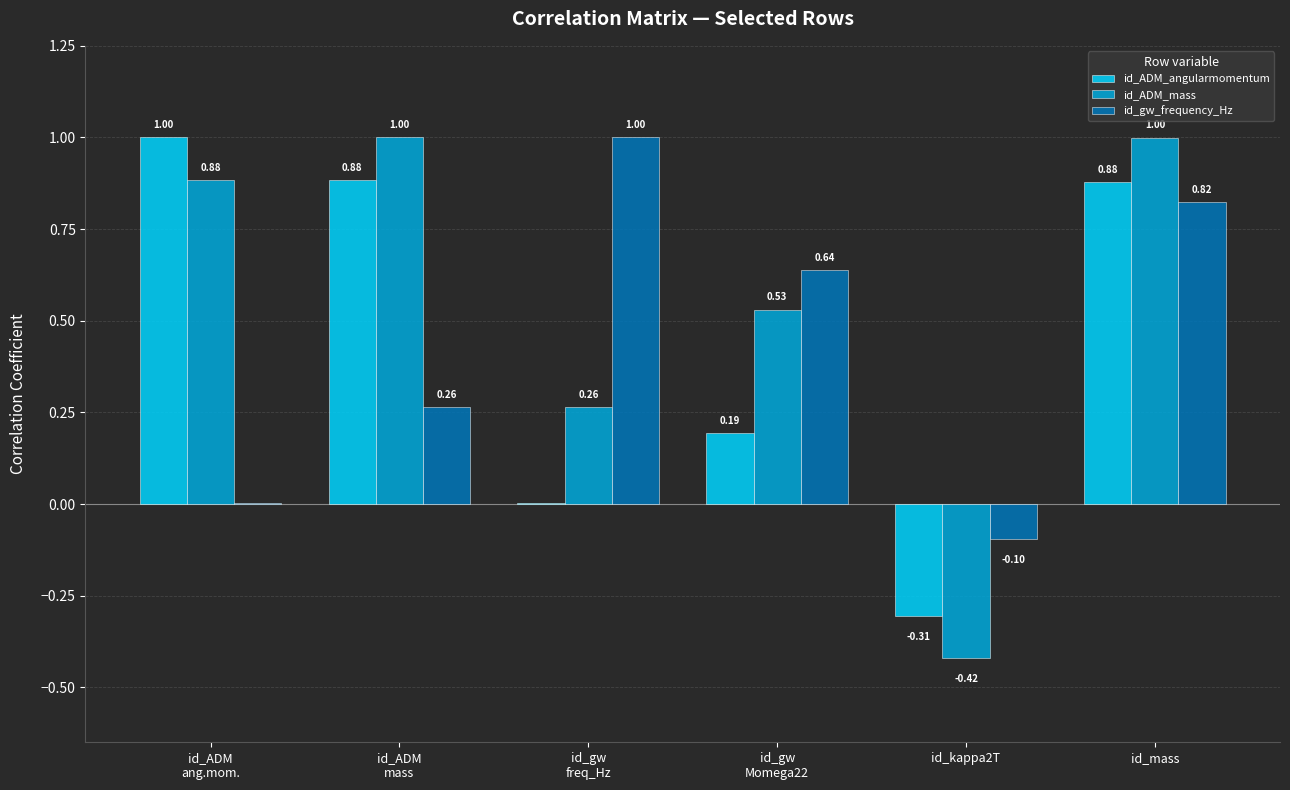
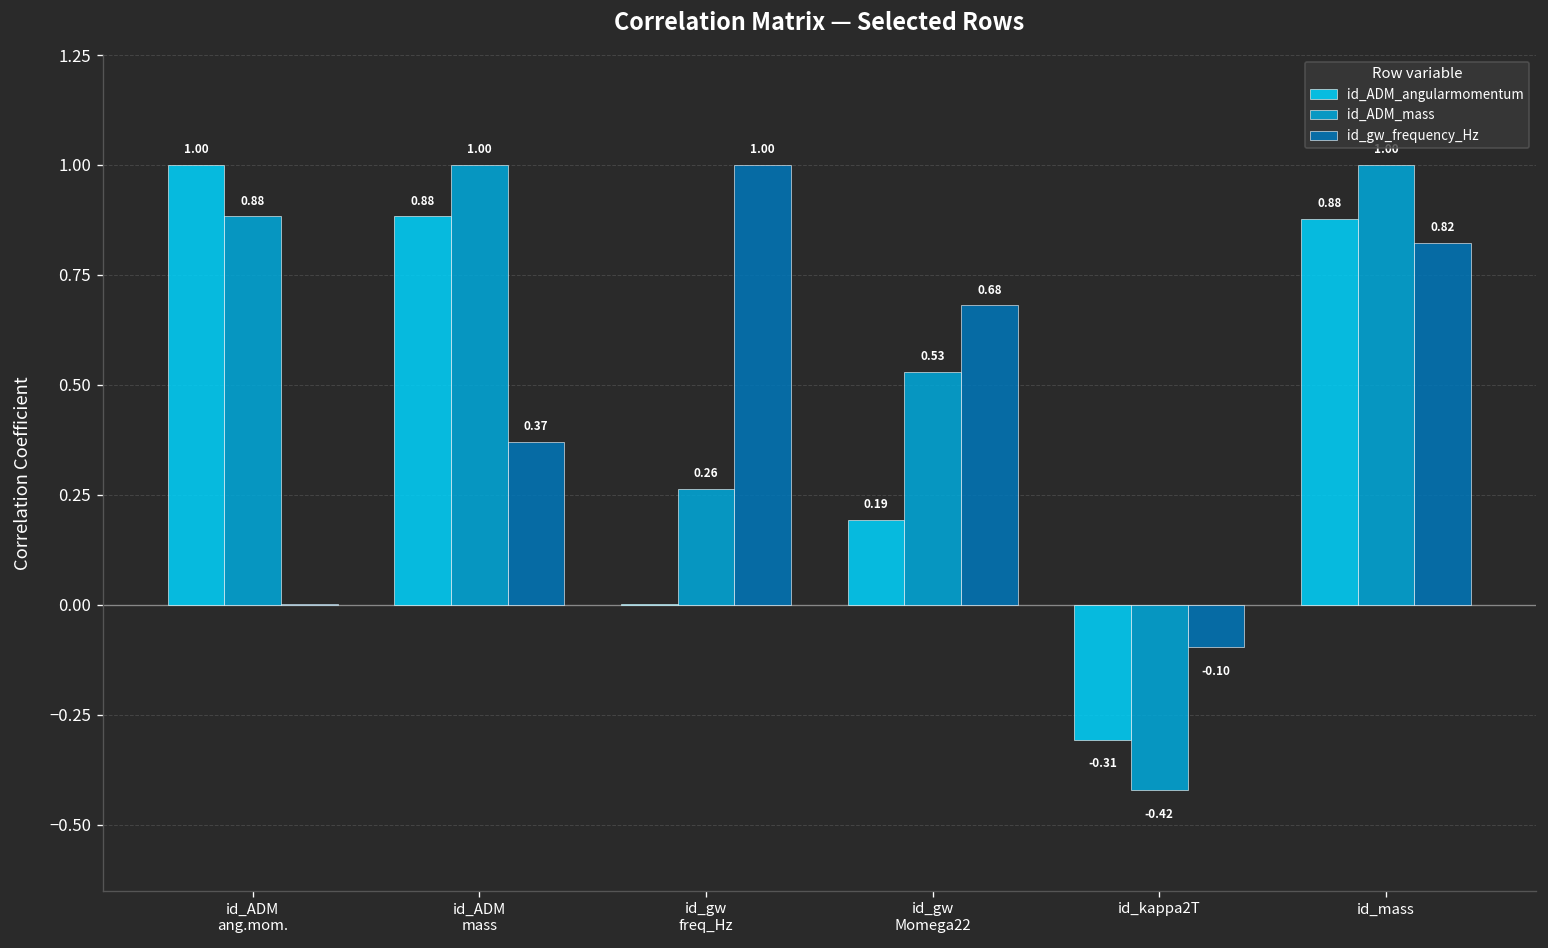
id_gw_frequency_Hz, id_ADM mass: 0.26 -> 0.37
id_gw_frequency_Hz, id_gw Momega22: 0.64 -> 0.68
